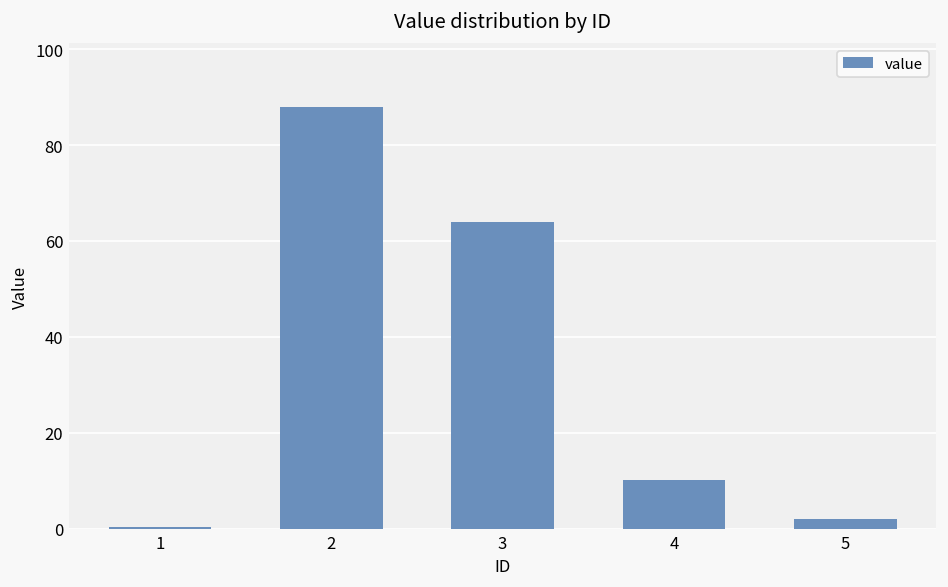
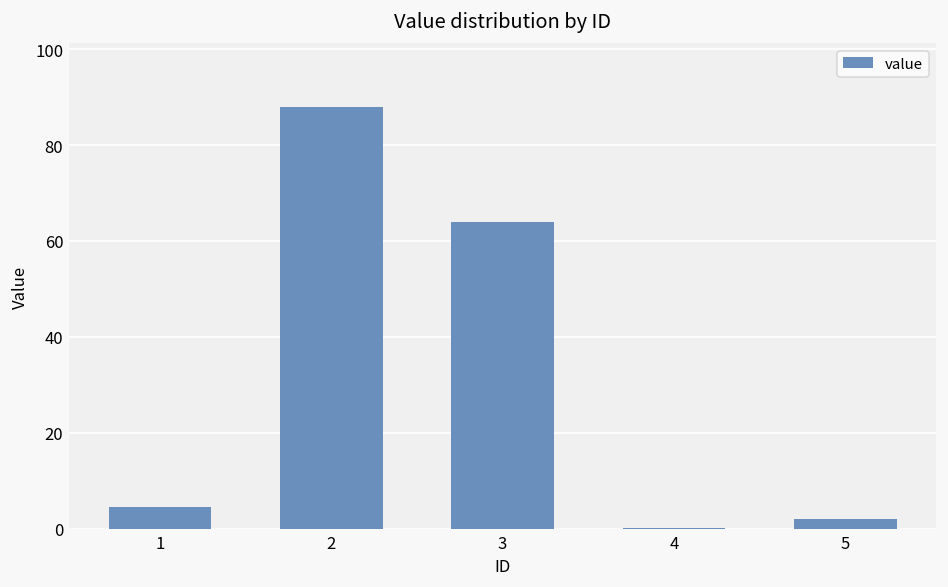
1: 1 -> 5
4: 10 -> 0
